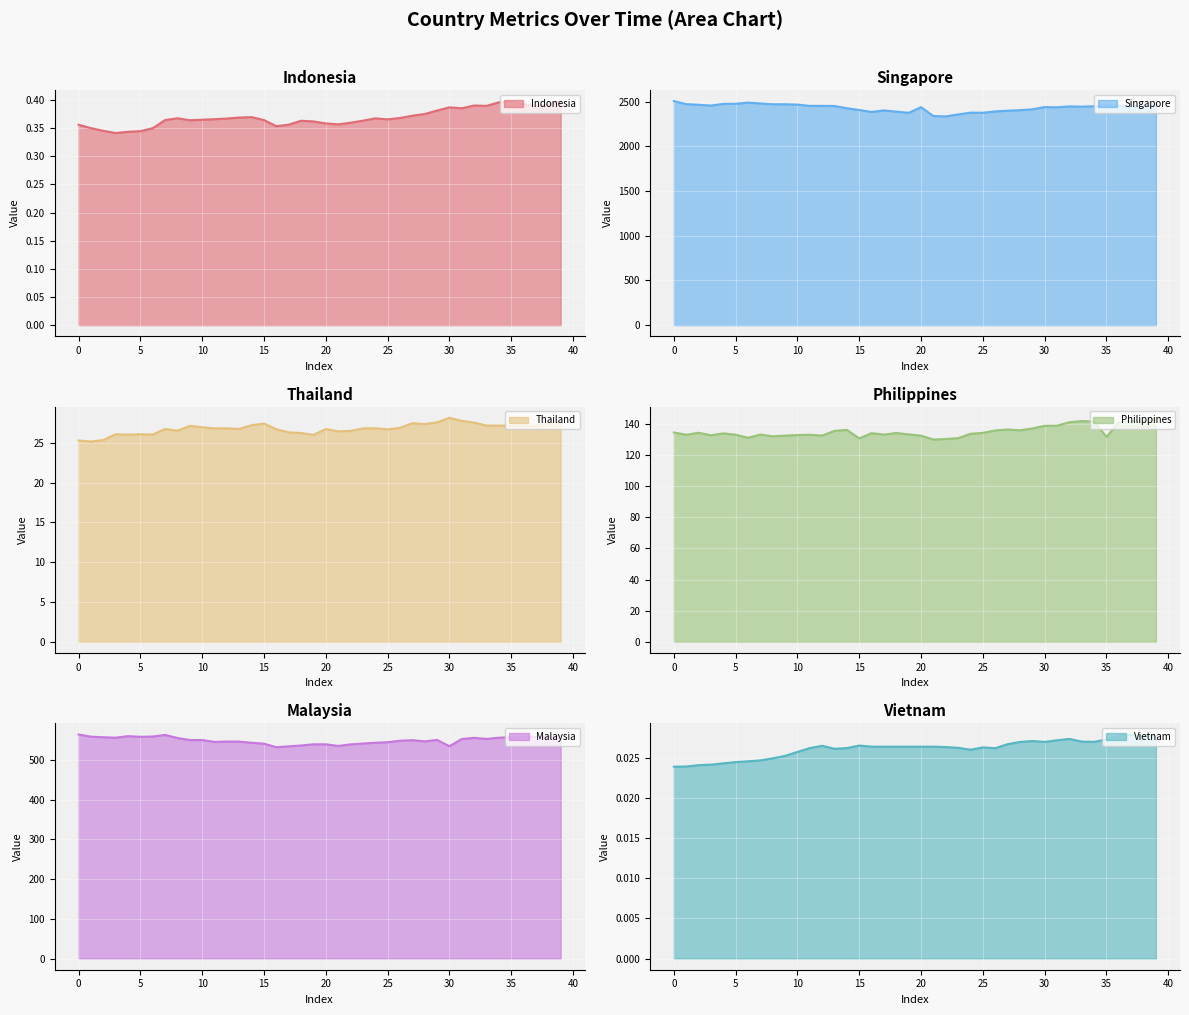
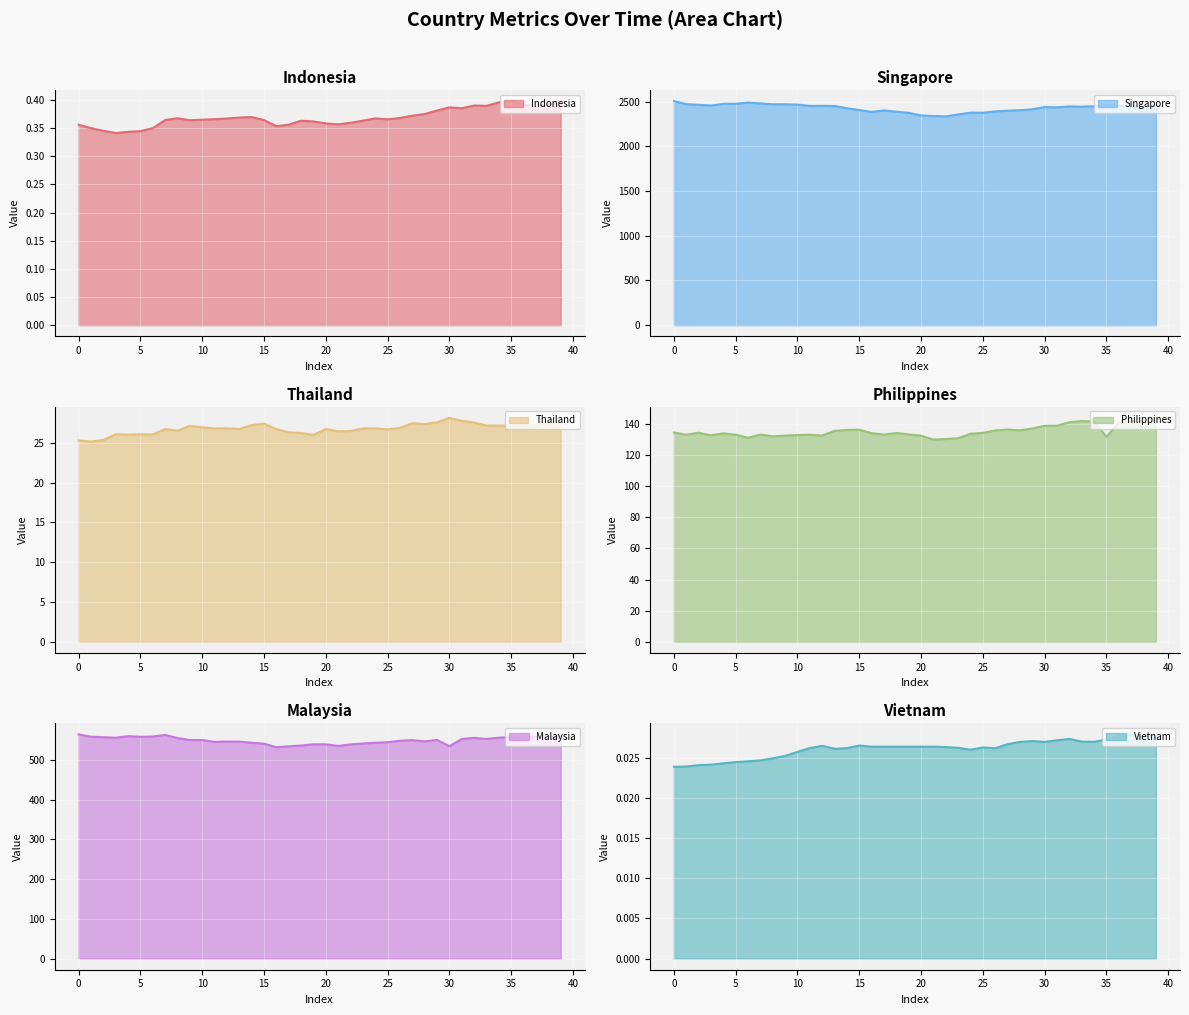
Singapore, 20: 2400 -> 2300
Philippines, 15: 131 -> 136
